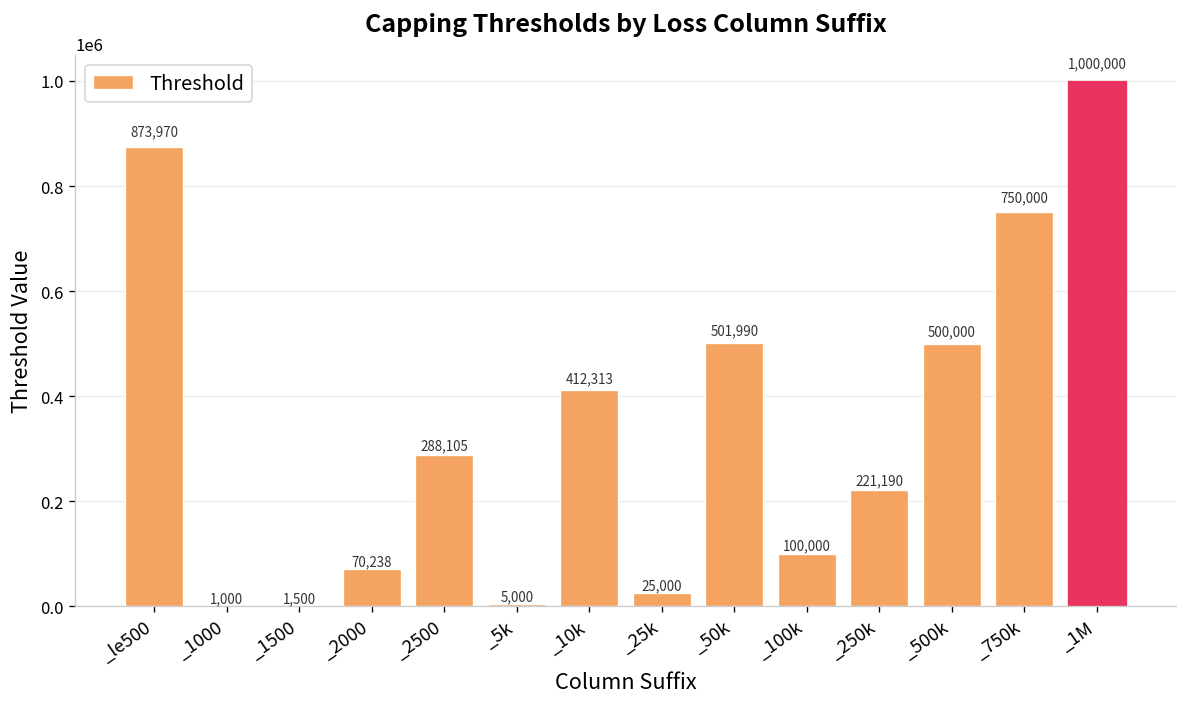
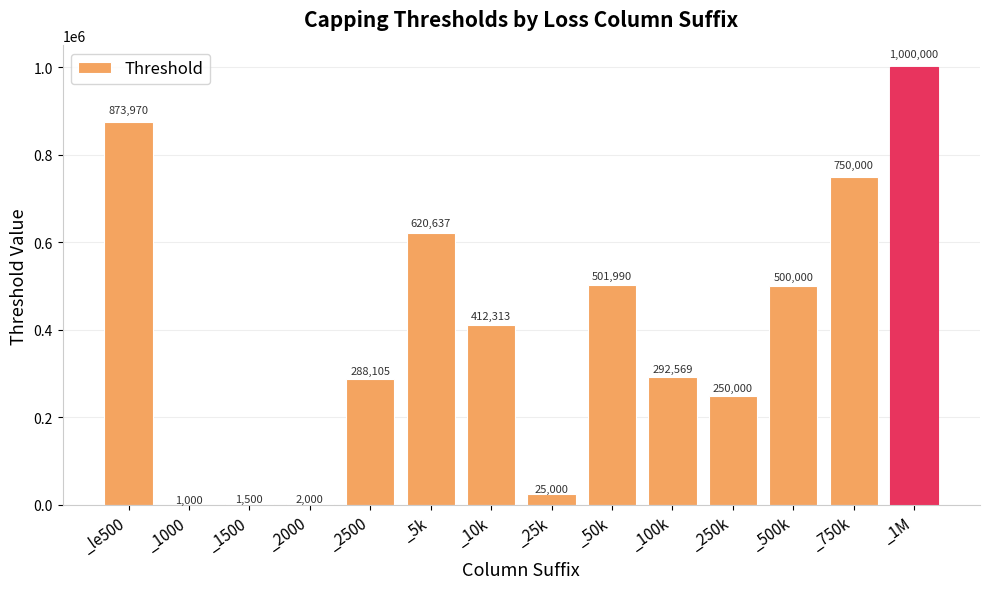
_2000: 70,238 -> 2,000
_5k: 5,000 -> 620,637
_100k: 100,000 -> 292,569
_250k: 221,190 -> 250,000
